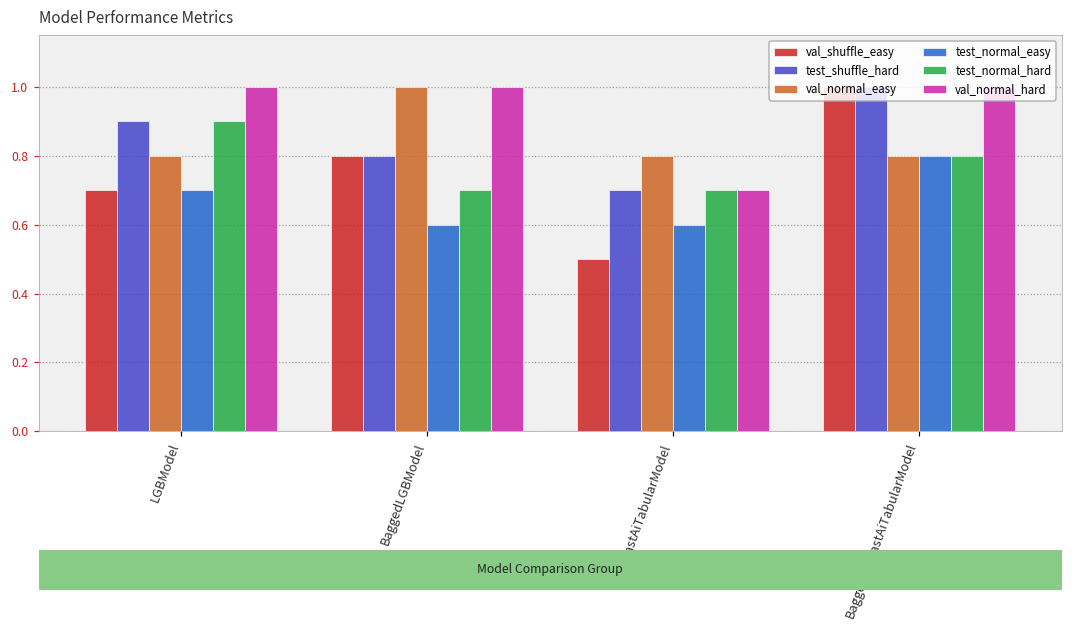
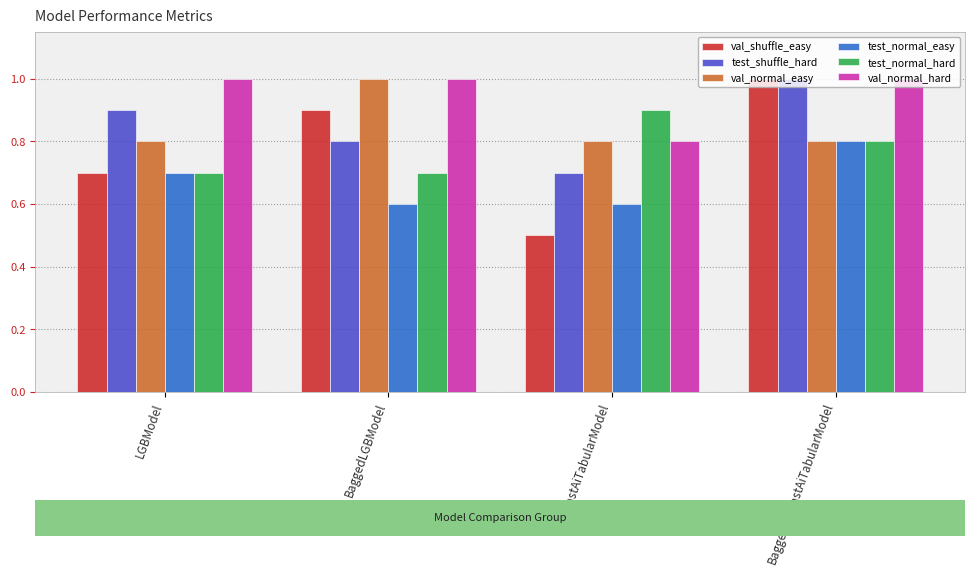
test_normal_hard, LGBModel: 0.9 -> 0.7
val_shuffle_easy, BaggedLGBModel: 0.8 -> 0.9
test_normal_hard, NNFastAiTabularModel: 0.7 -> 0.9
val_normal_hard, NNFastAiTabularModel: 0.7 -> 0.8
